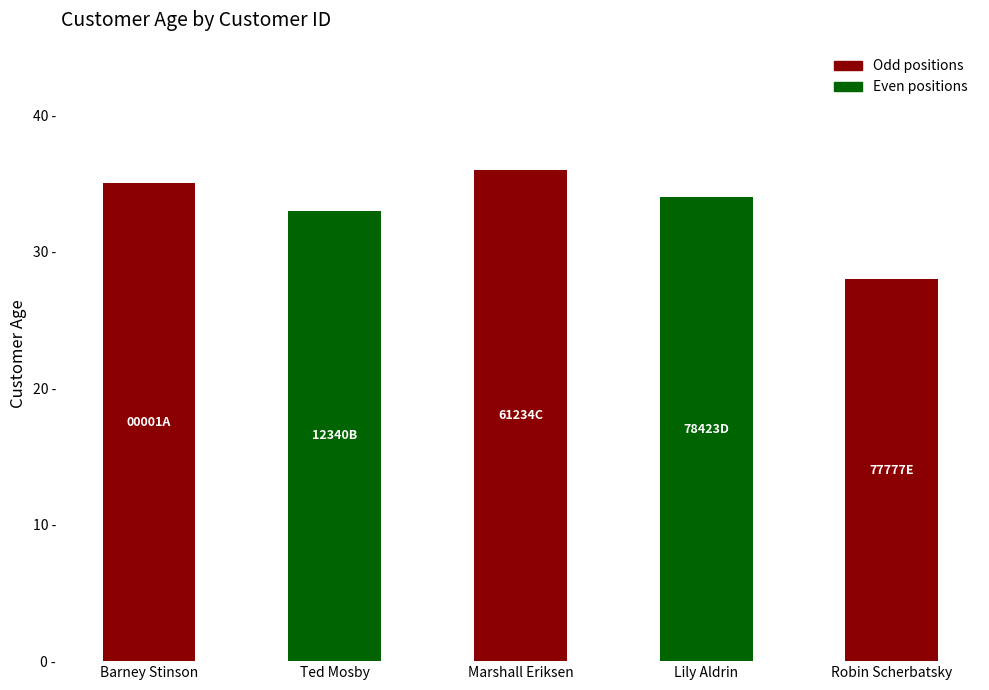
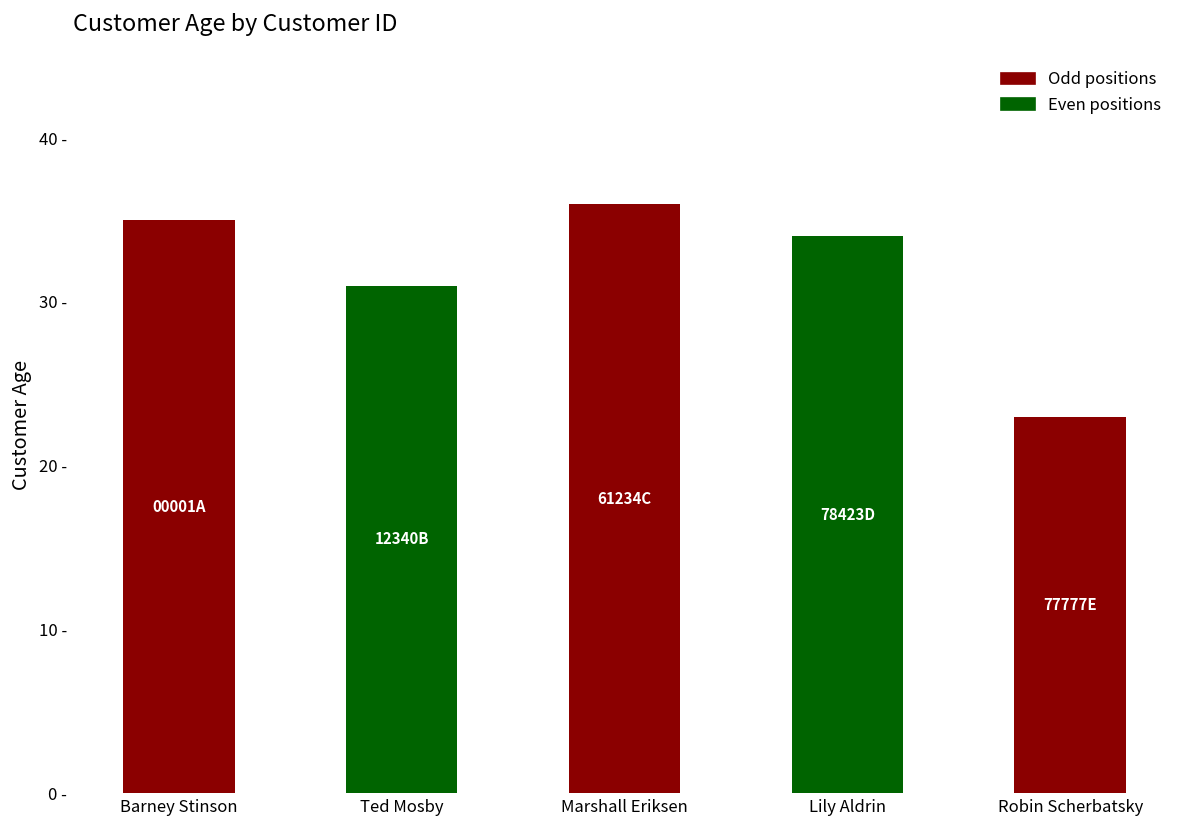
Ted Mosby: 33 - -> 31 -
Robin Scherbatsky: 28 - -> 23 -
